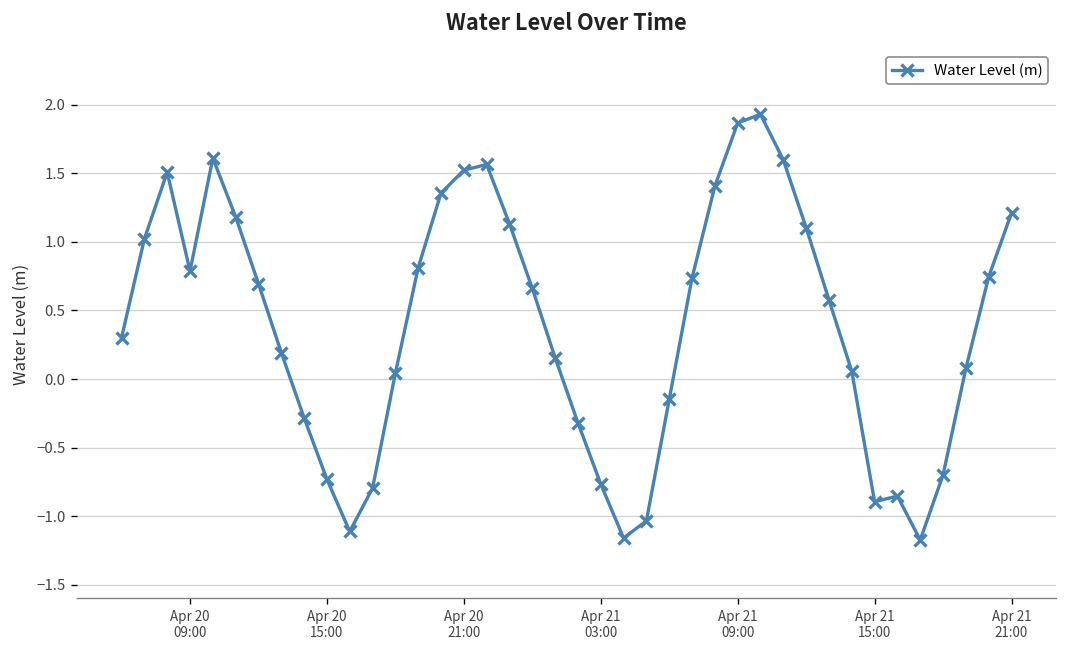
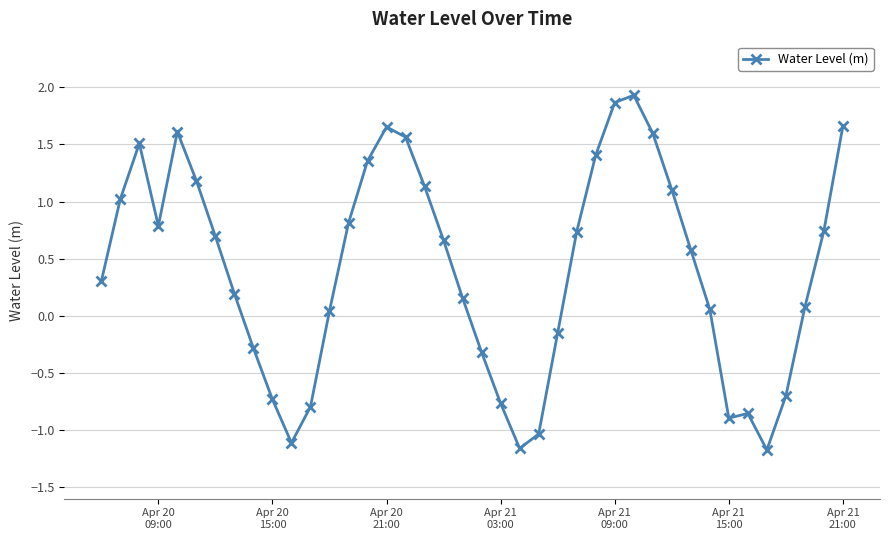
Apr 20 21:00: 1.52 -> 1.65
Apr 21 21:00: 1.21 -> 1.66
